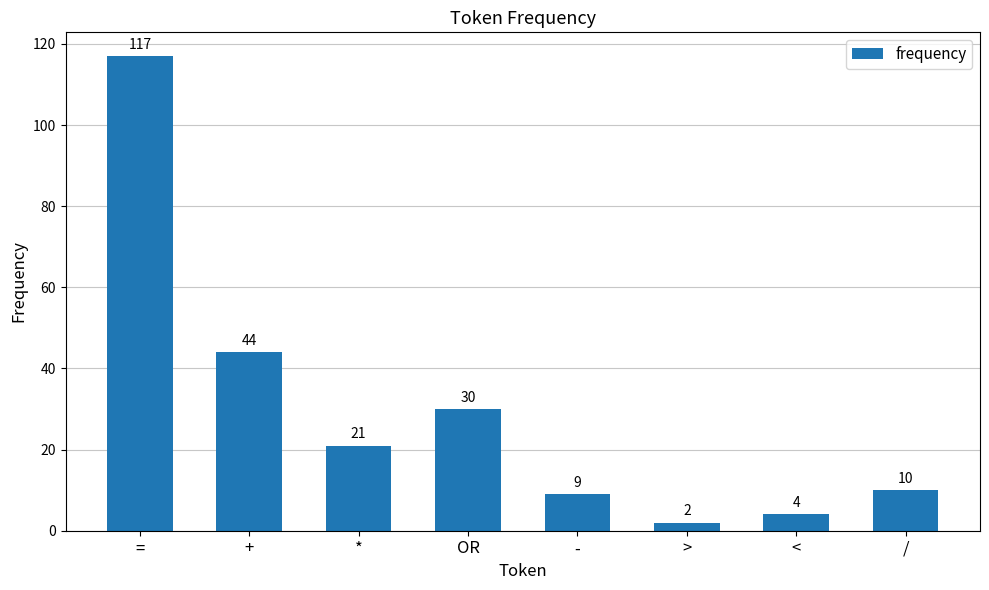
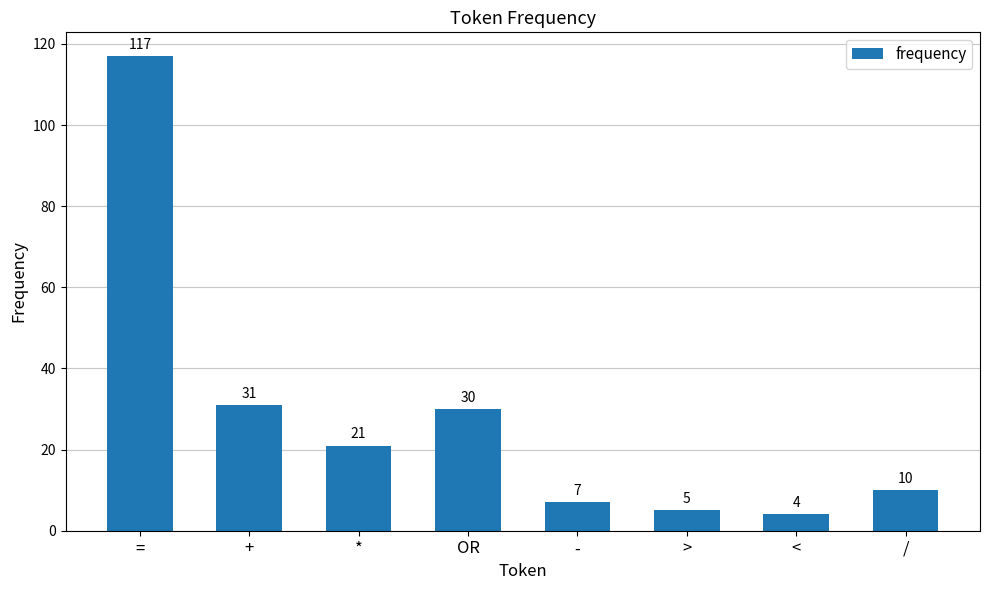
+: 44 -> 31
-: 9 -> 7
>: 2 -> 5
